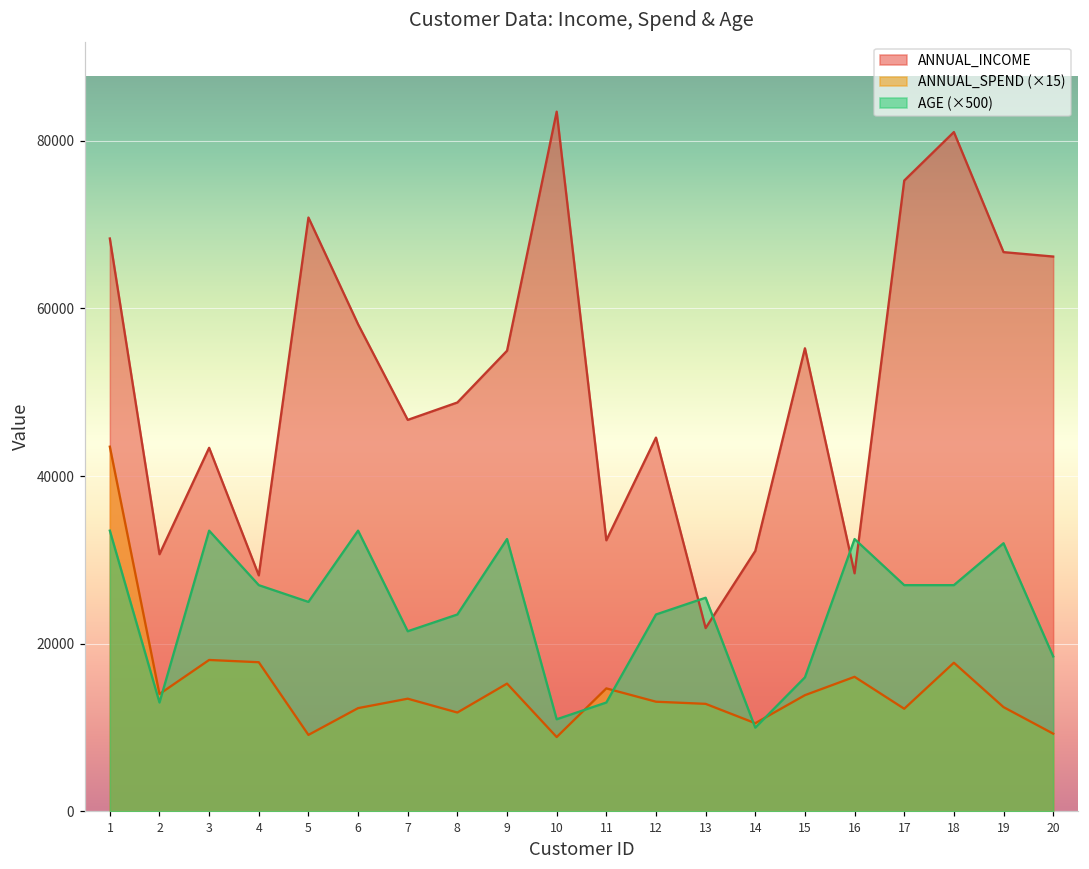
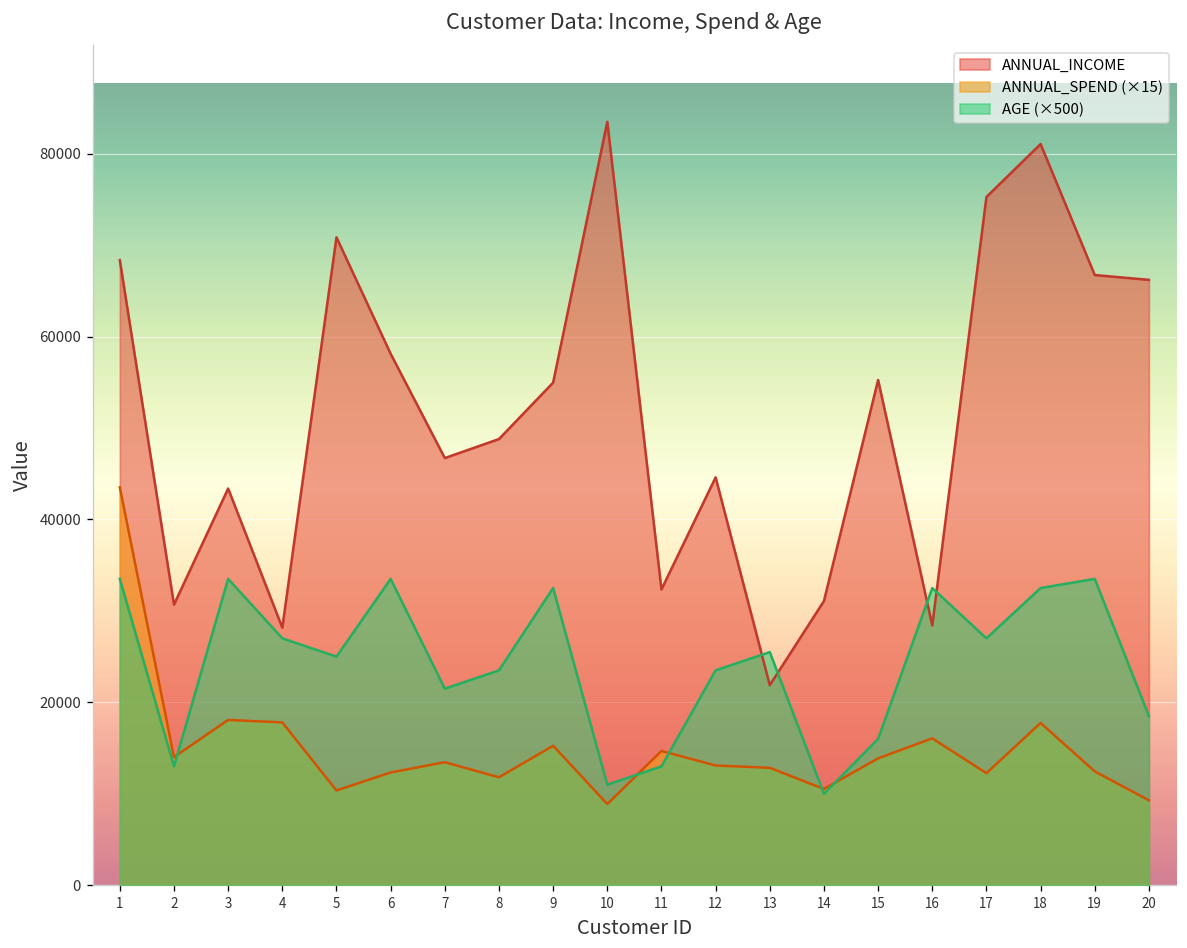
ANNUAL_SPEND (×15), 5: 9000 -> 10000
AGE (×500), 18: 27000 -> 33000
AGE (×500), 19: 32000 -> 34000
